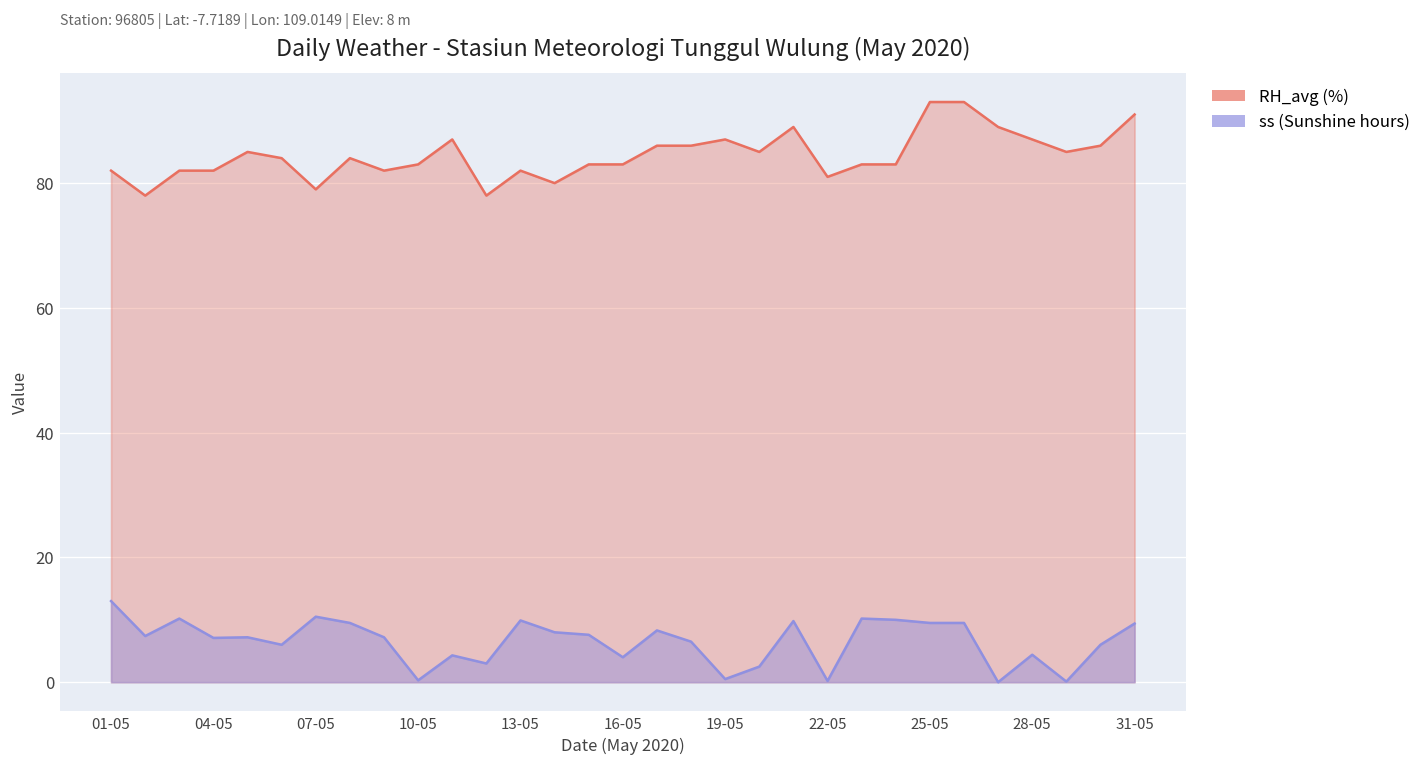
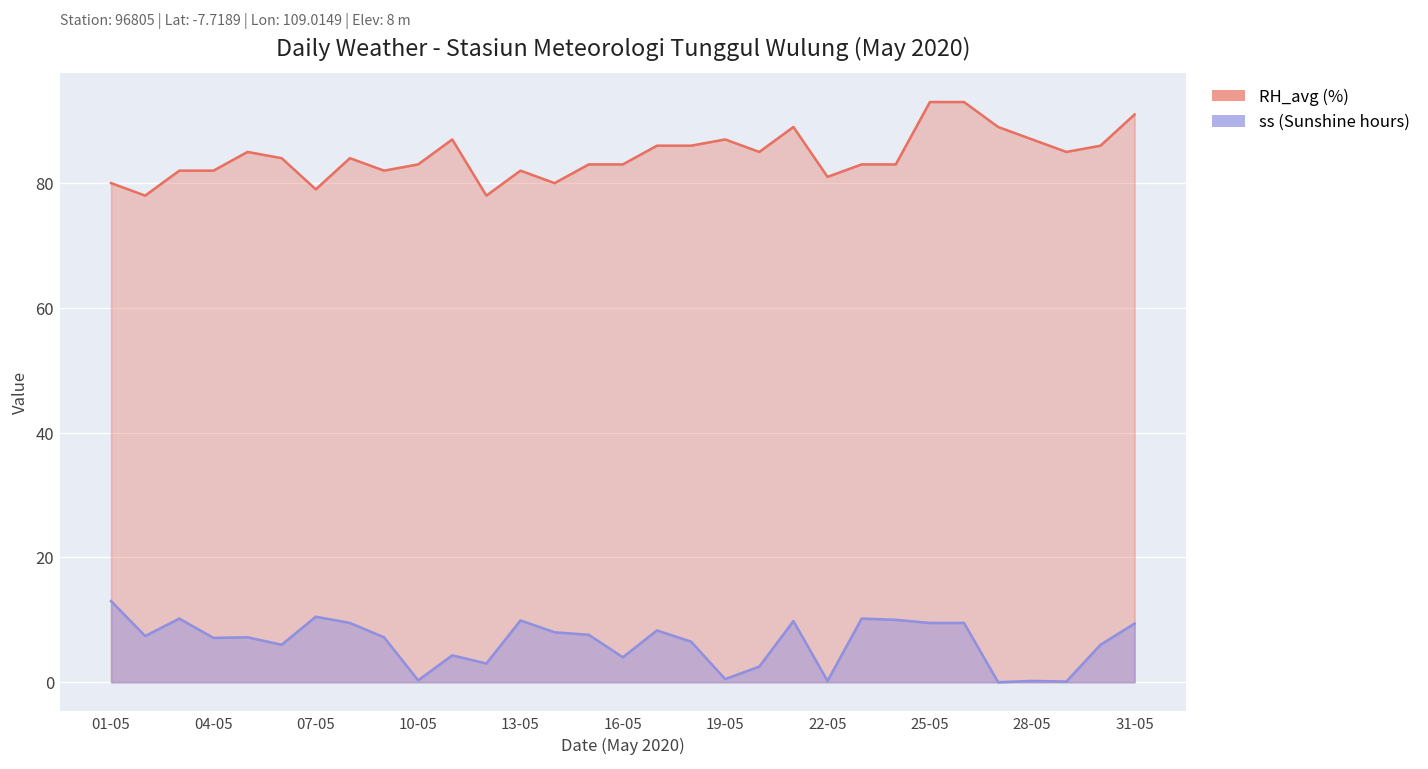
RH_avg (%), 01-05: 82 -> 80
ss (Sunshine hours), 28-05: 4 -> 0
